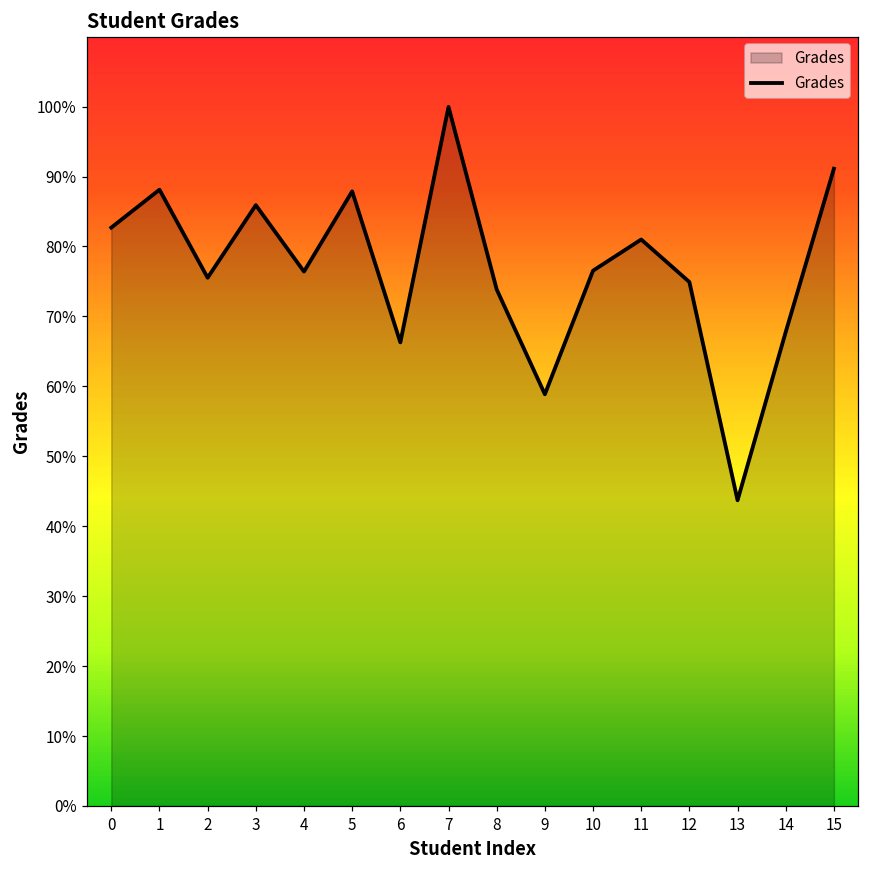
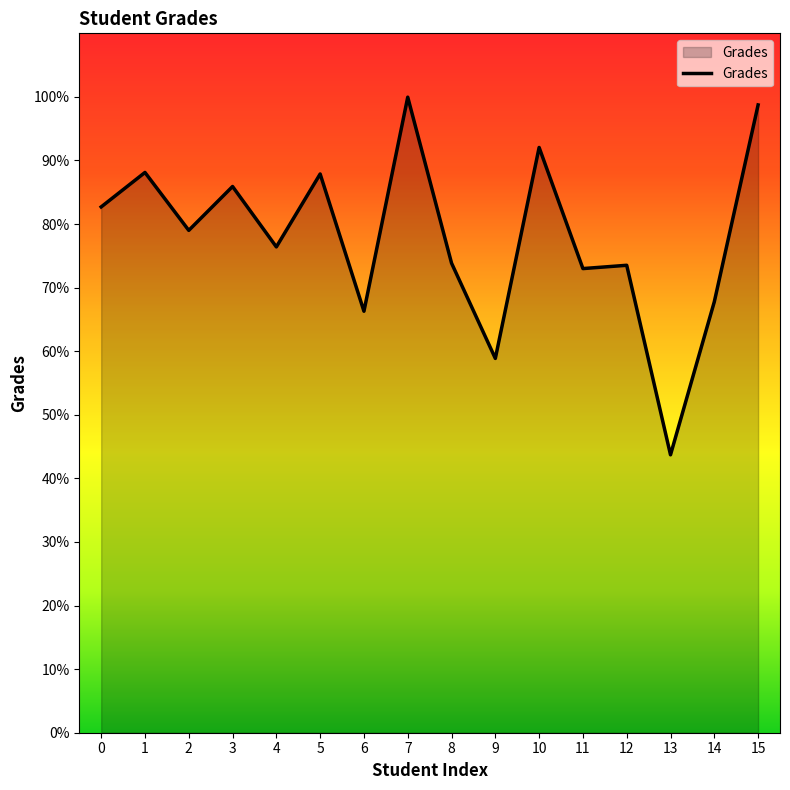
2: 76% -> 79%
10: 77% -> 92%
11: 81% -> 73%
12: 75% -> 74%
15: 91% -> 99%
